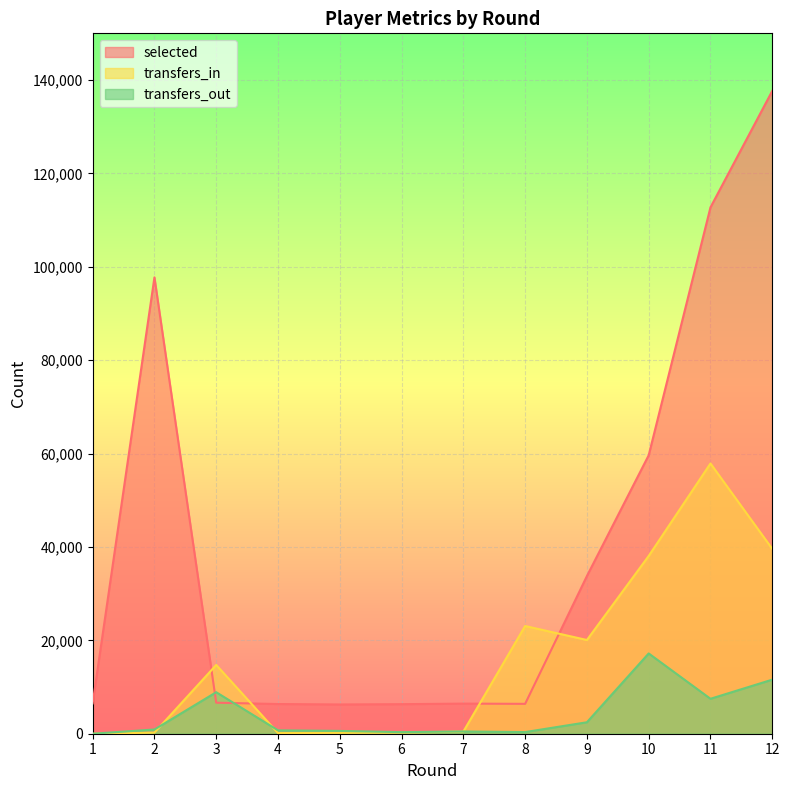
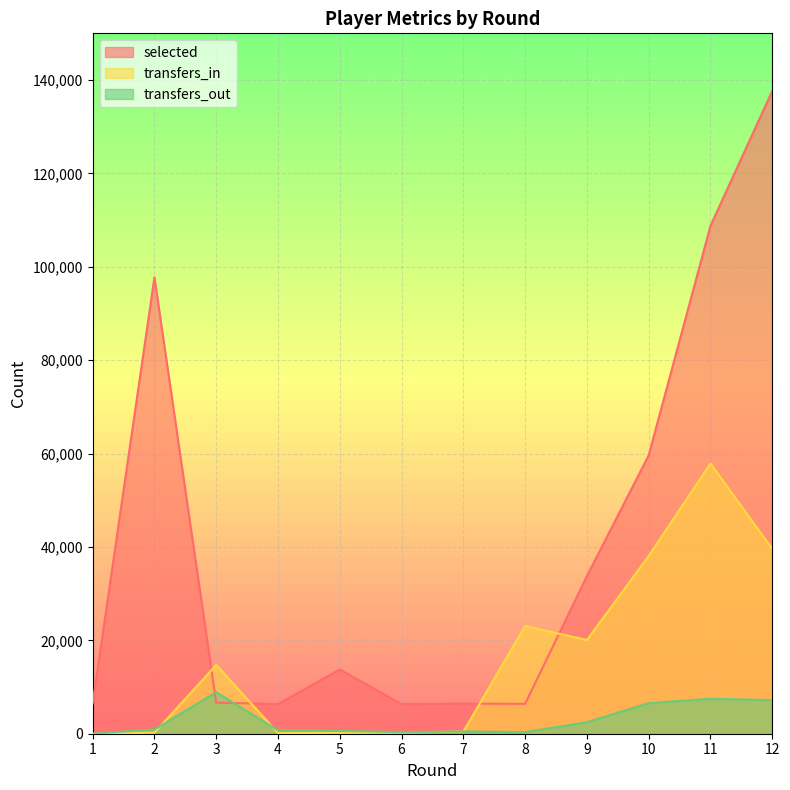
selected, 5: 6,000 -> 14,000
transfers_out, 10: 17,000 -> 7,000
selected, 11: 113,000 -> 109,000
transfers_out, 12: 12,000 -> 7,000
